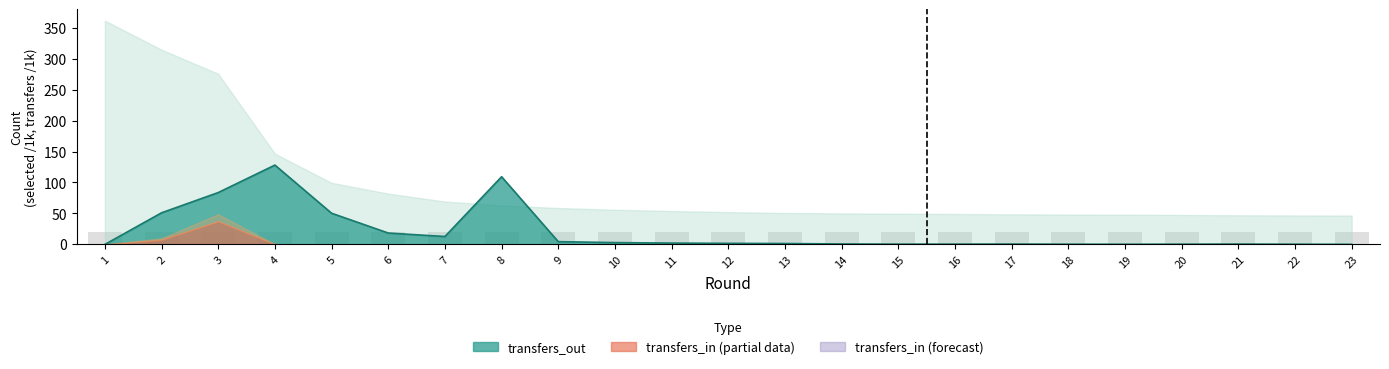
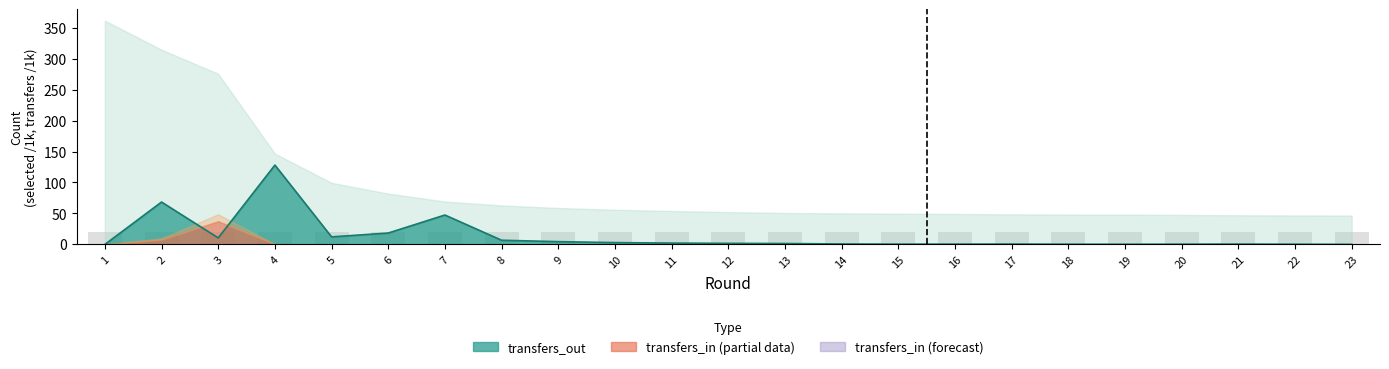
transfers_out, 2: 50 -> 70
transfers_out, 3: 80 -> 10
transfers_out, 5: 50 -> 10
transfers_out, 7: 10 -> 50
transfers_out, 8: 110 -> 10
